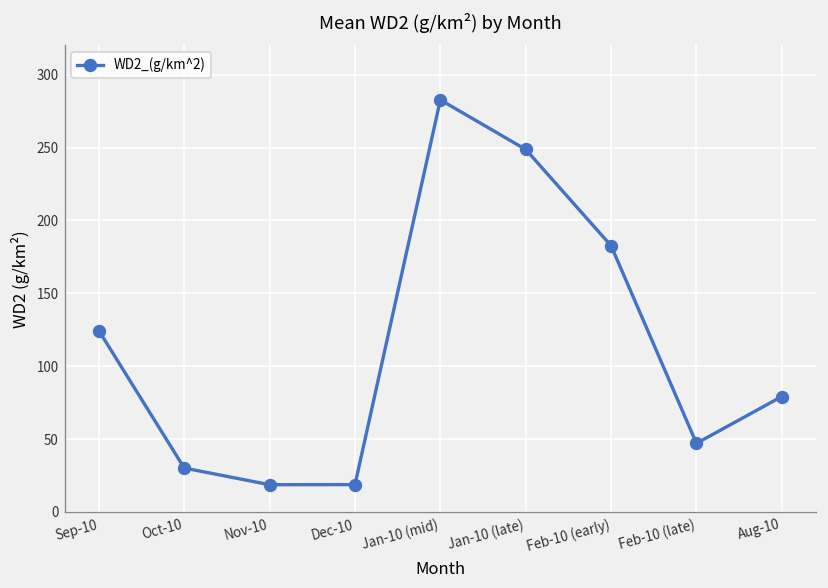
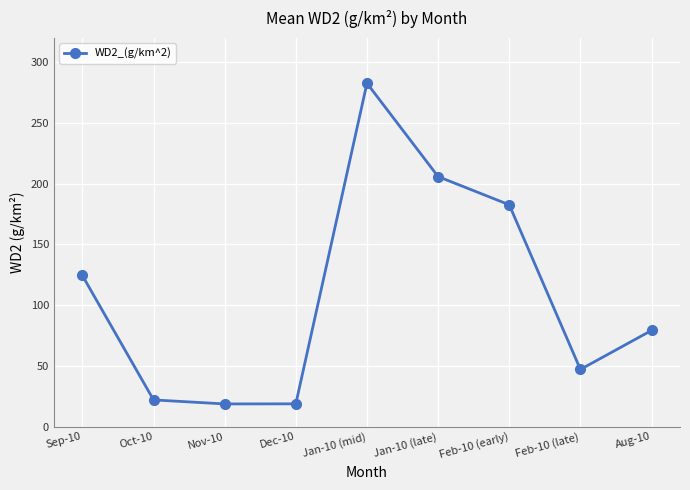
Oct-10: 30 -> 22
Jan-10 (late): 249 -> 206
